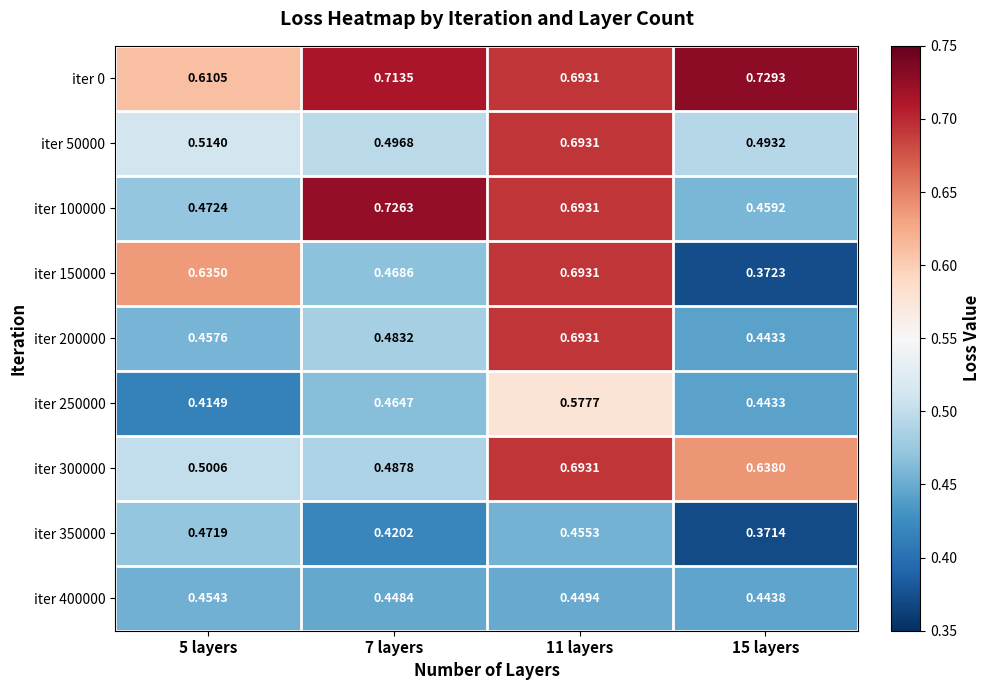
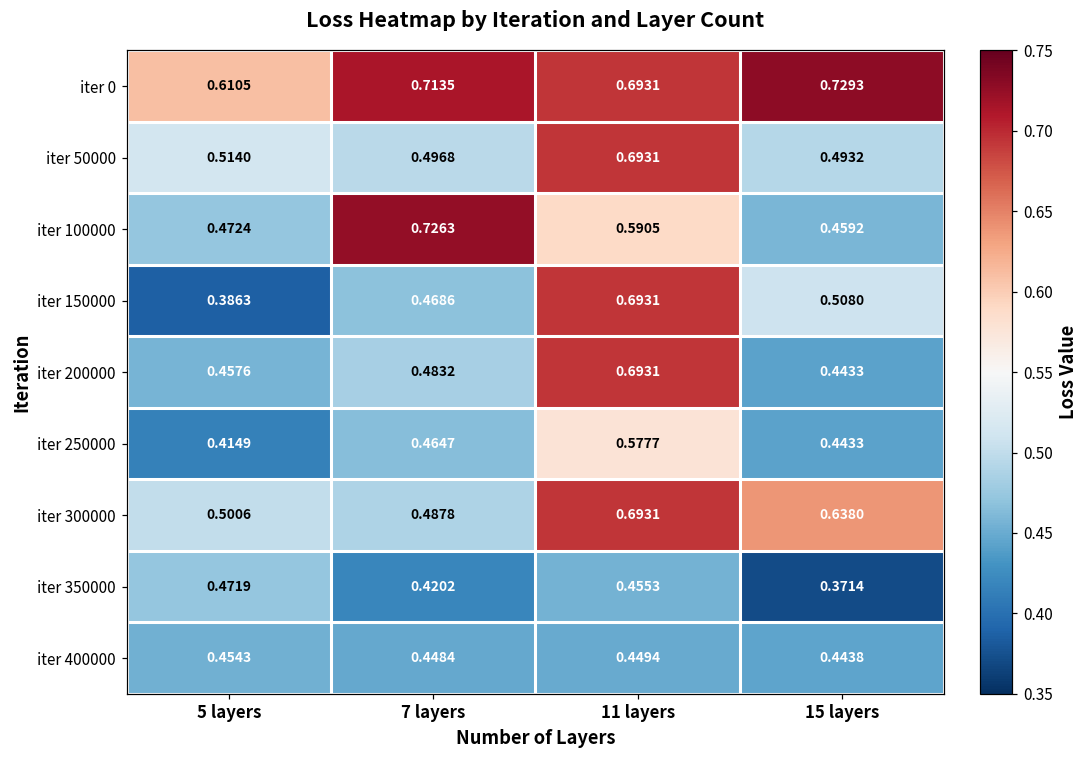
iter 100000, 11 layers: 0.6931 -> 0.5905
iter 150000, 5 layers: 0.6350 -> 0.3863
iter 150000, 15 layers: 0.3723 -> 0.5080
